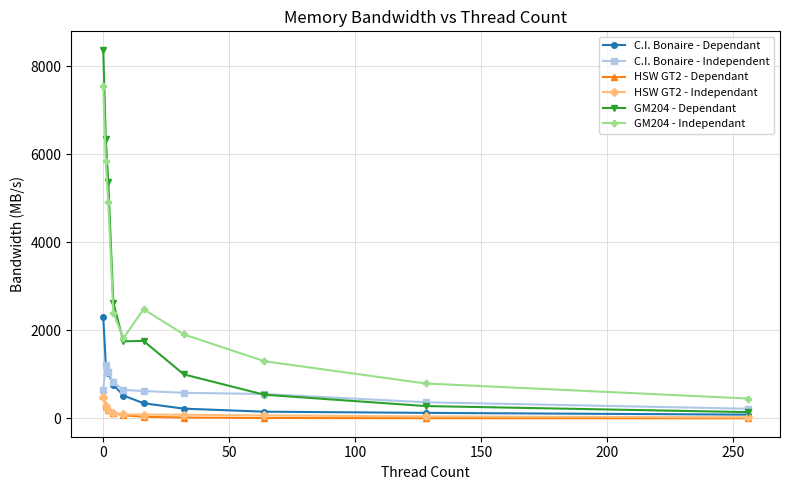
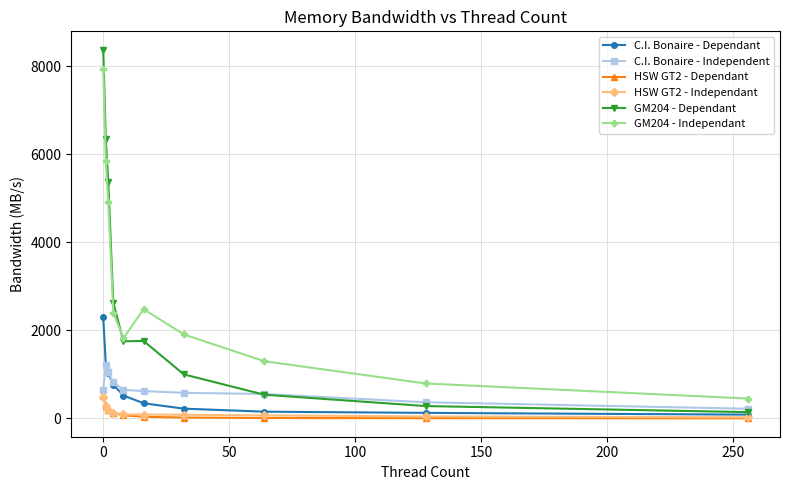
GM204 - Independant, 0: 7500 -> 7900
